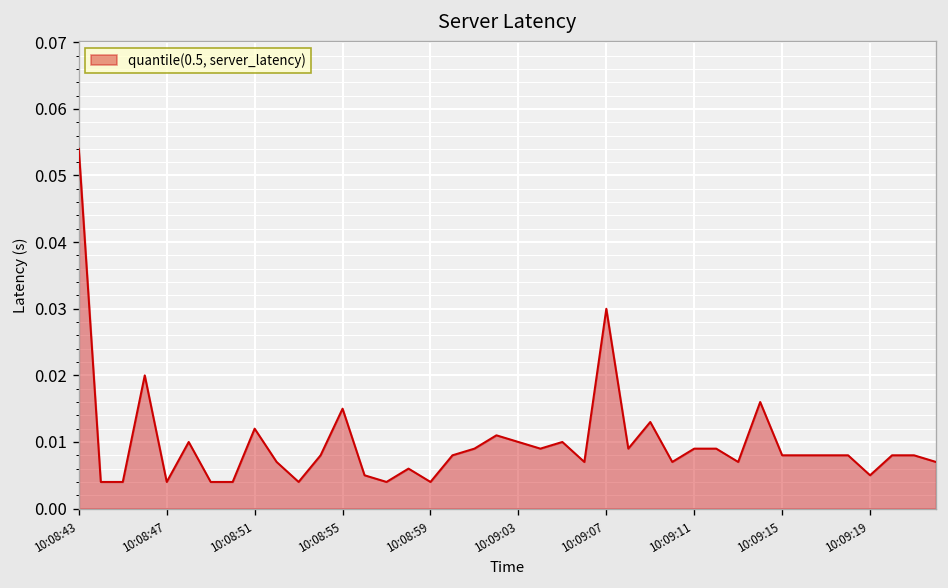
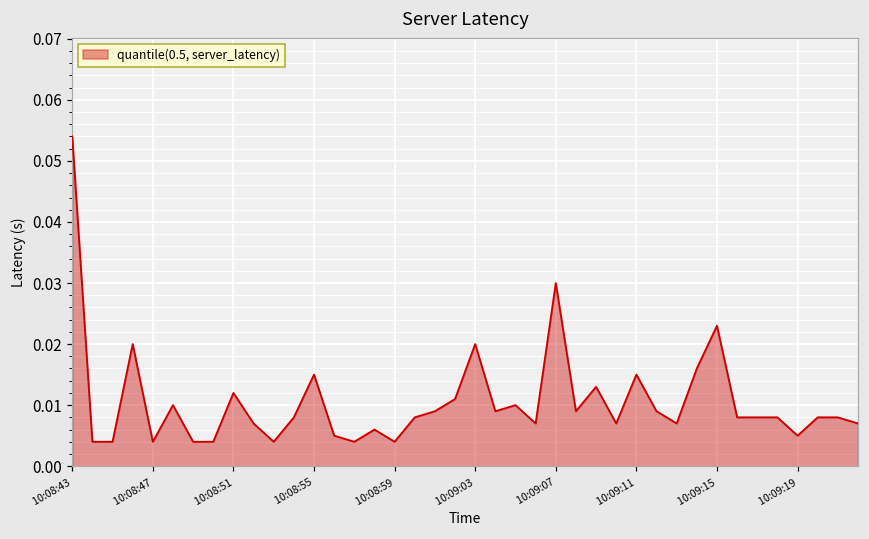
10:09:03: 0.01 -> 0.02
10:09:11: 0.009 -> 0.015
10:09:15: 0.008 -> 0.023
